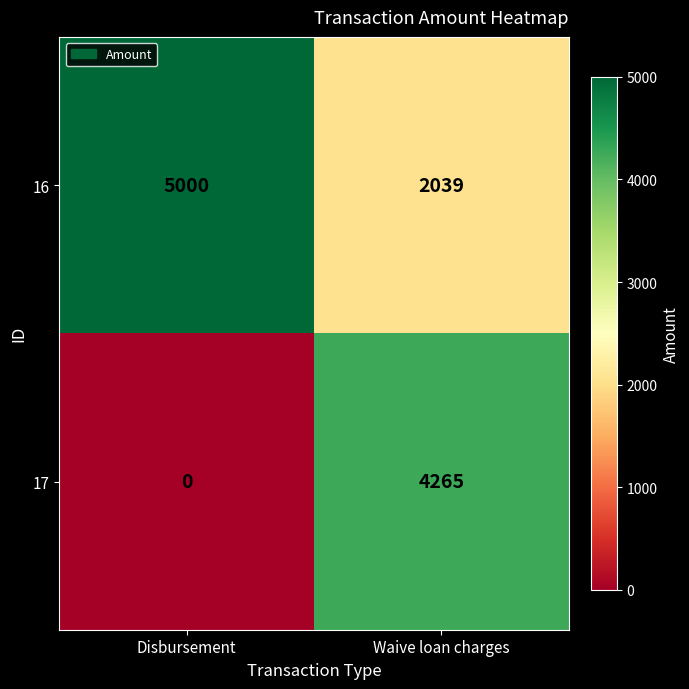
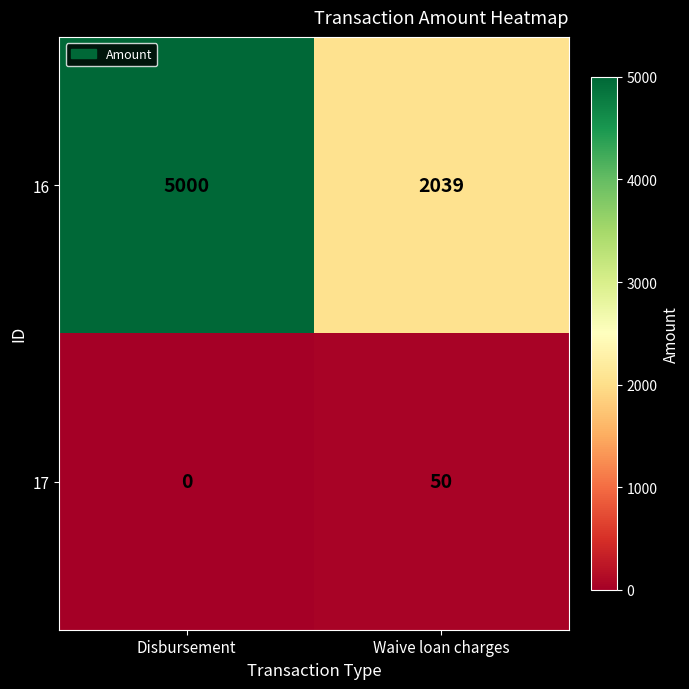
17, Waive loan charges: 4265 -> 50
